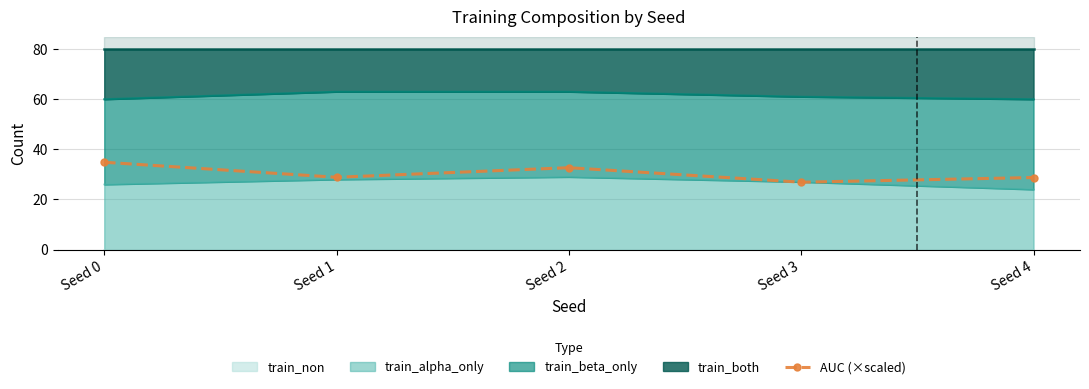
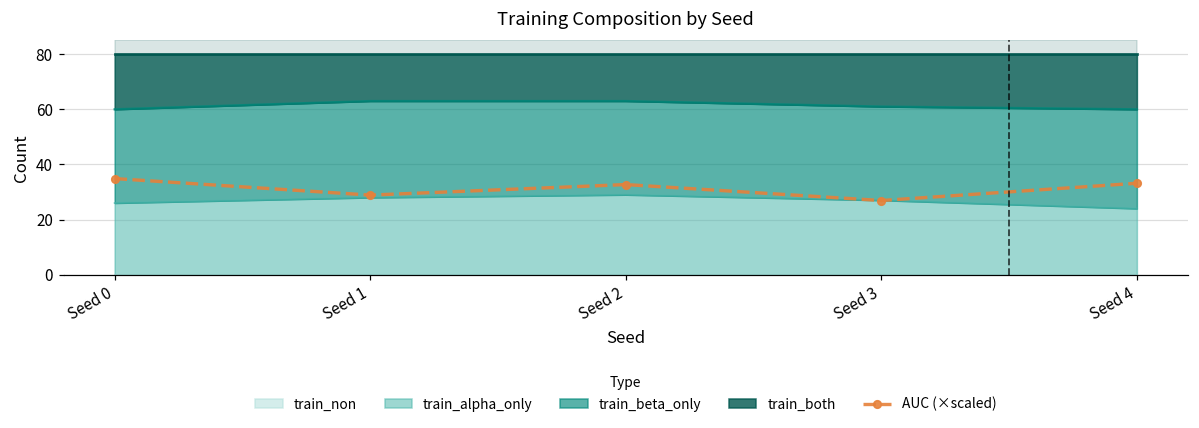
AUC (×scaled), Seed 4: 29 -> 33
